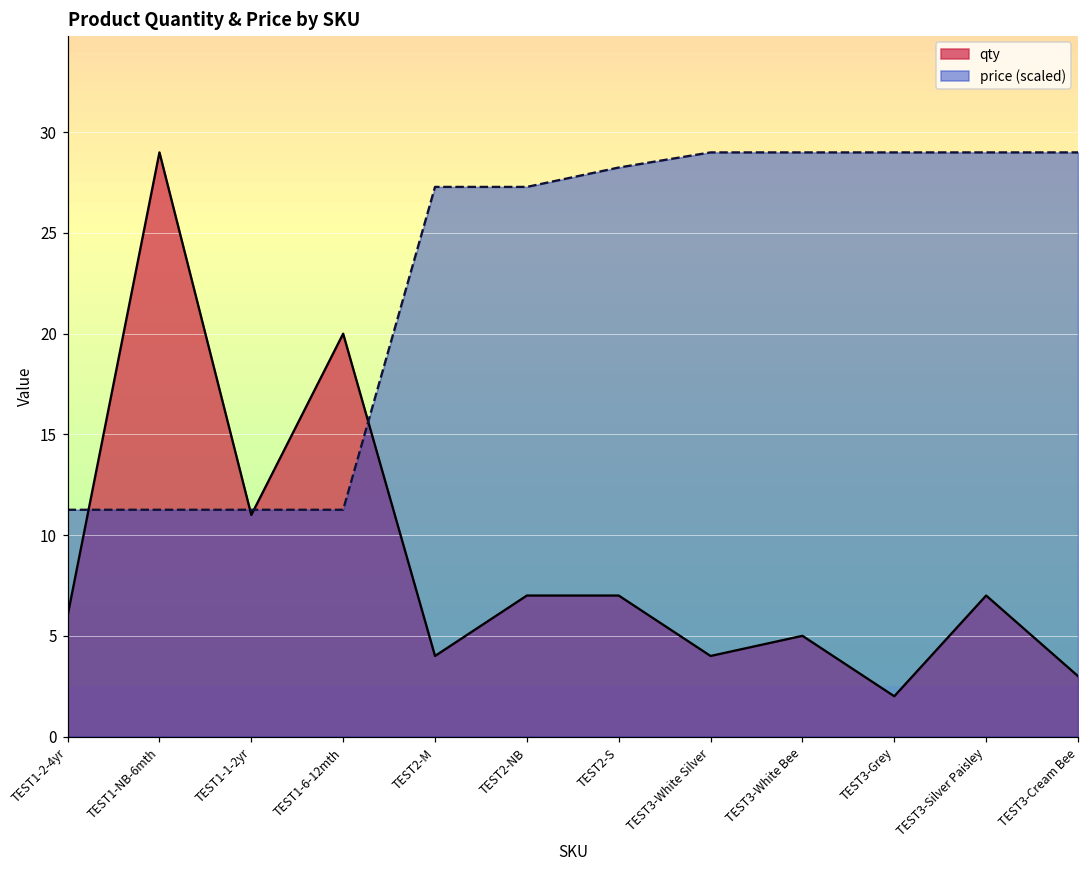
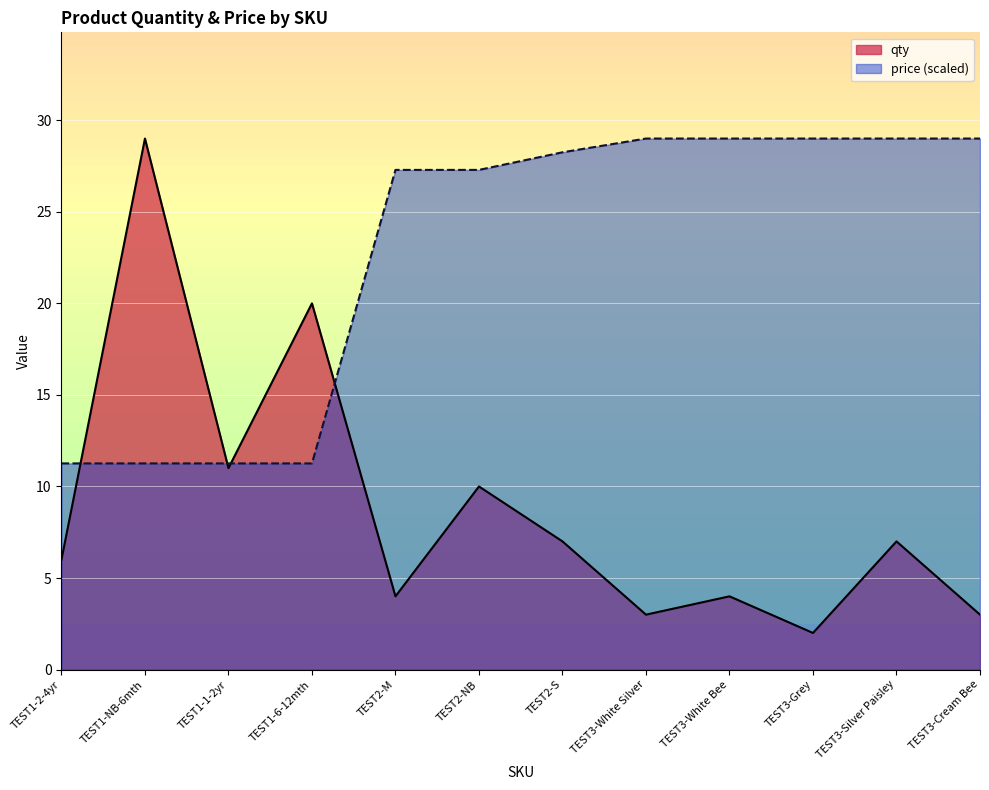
qty, TEST2-NB: 7 -> 10
qty, TEST3-White Silver: 4 -> 3
qty, TEST3-White Bee: 5 -> 4
